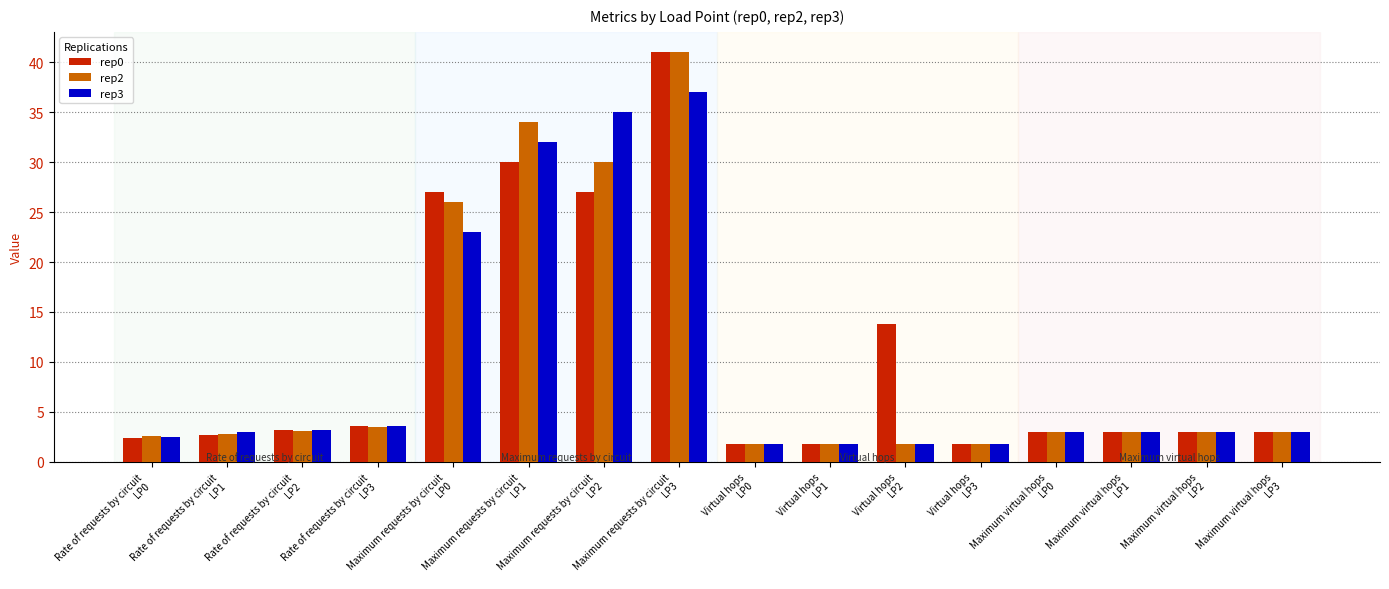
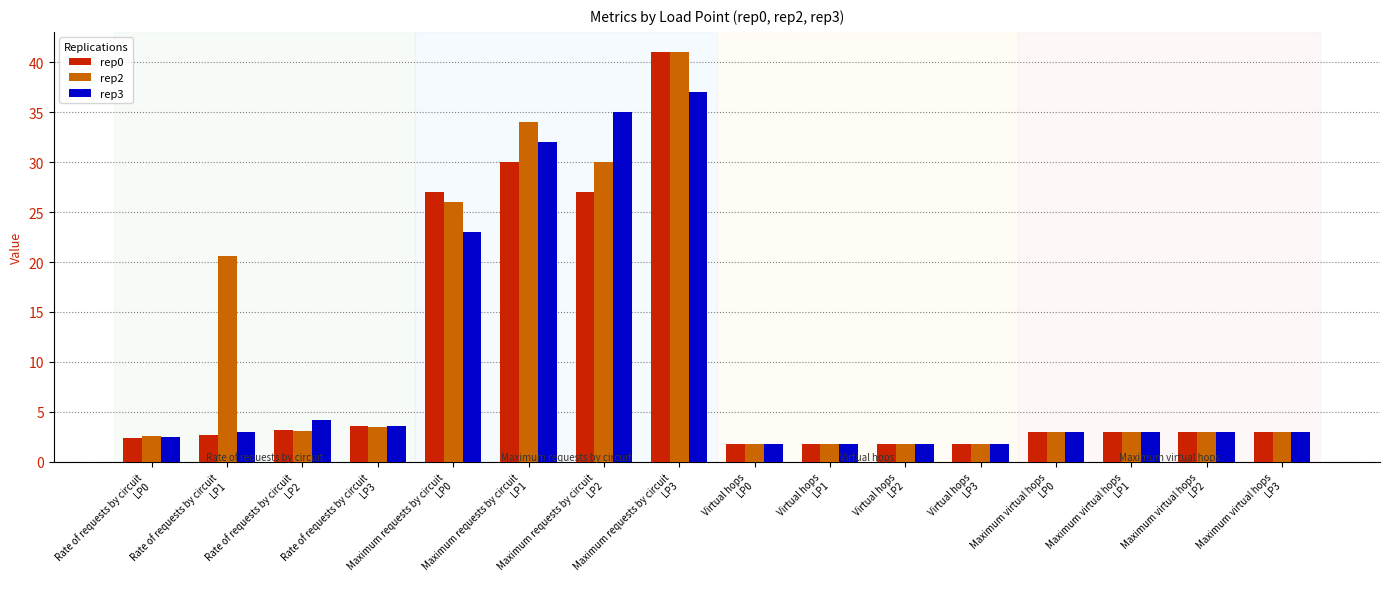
rep2, Rate of requests by circuit LP1: 3 -> 21
rep3, Rate of requests by circuit LP2: 3 -> 4
rep0, Virtual hops LP2: 14 -> 2
